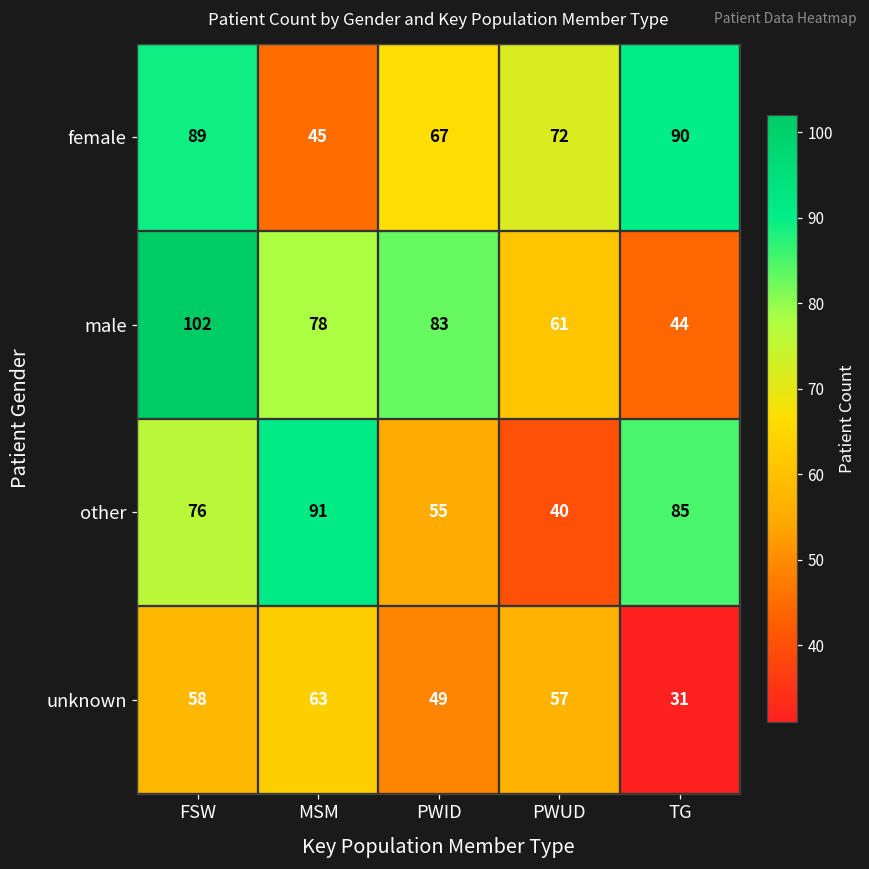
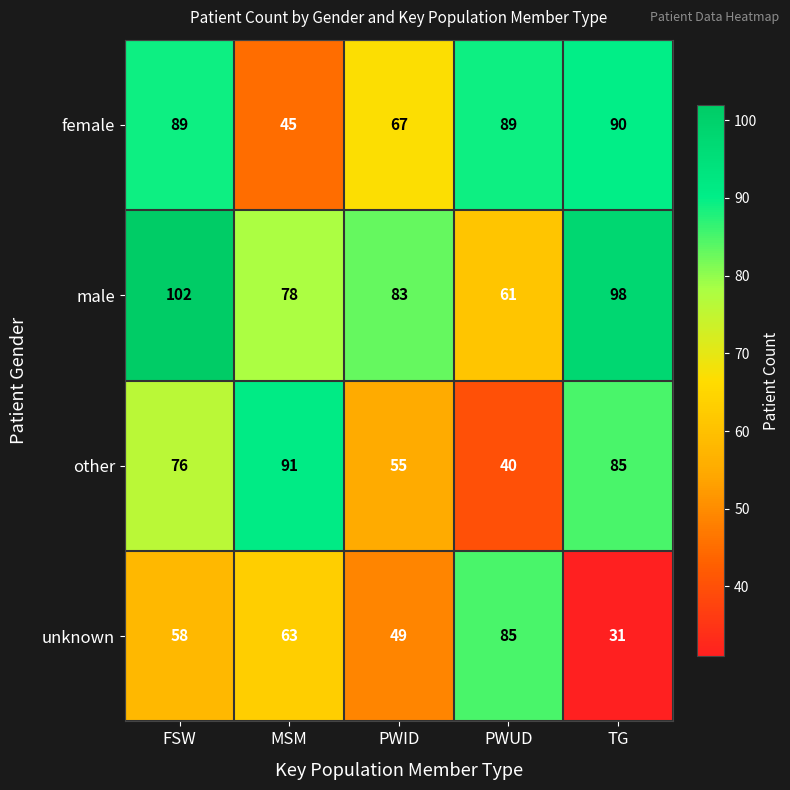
female, PWUD: 72 -> 89
male, TG: 44 -> 98
unknown, PWUD: 57 -> 85
